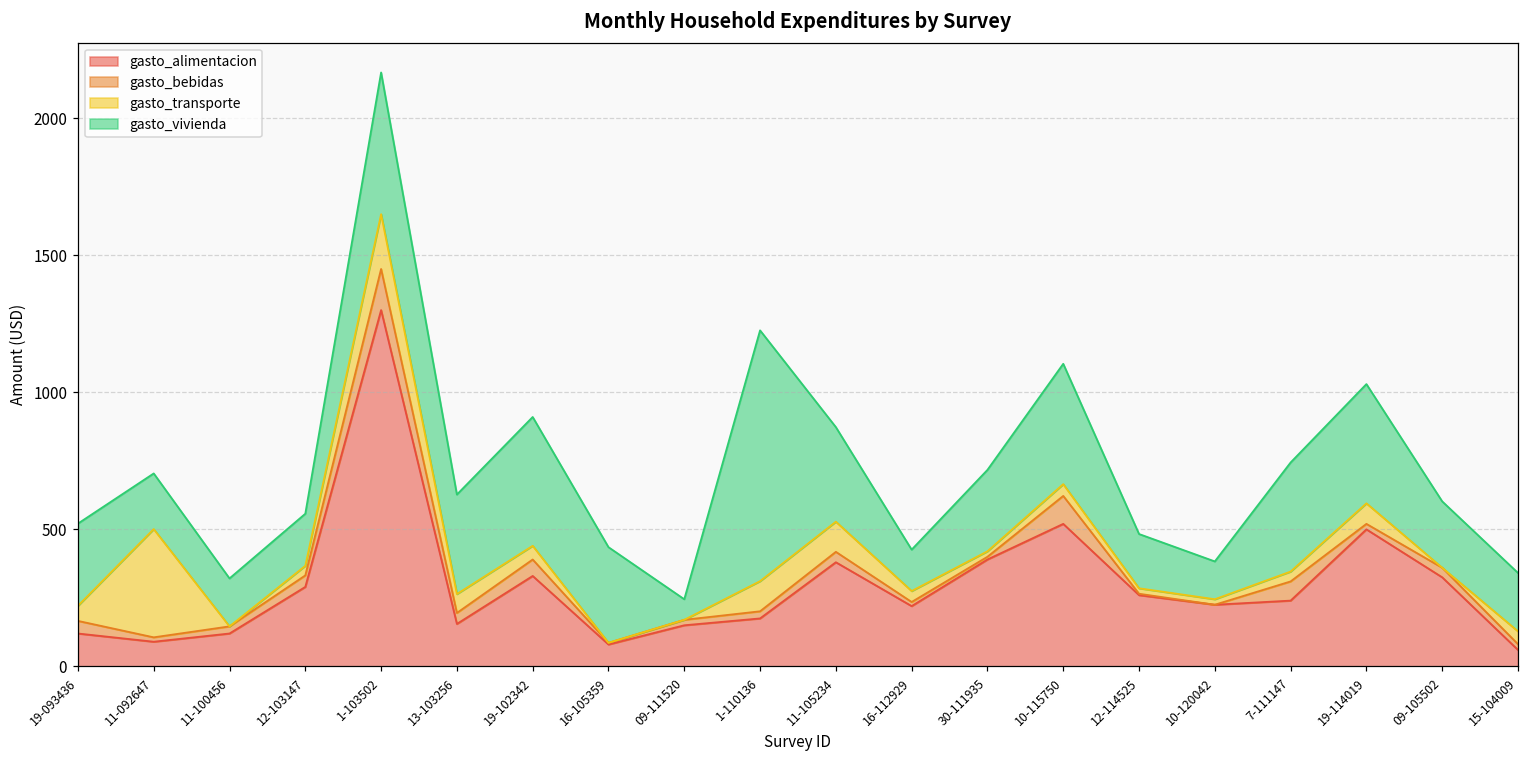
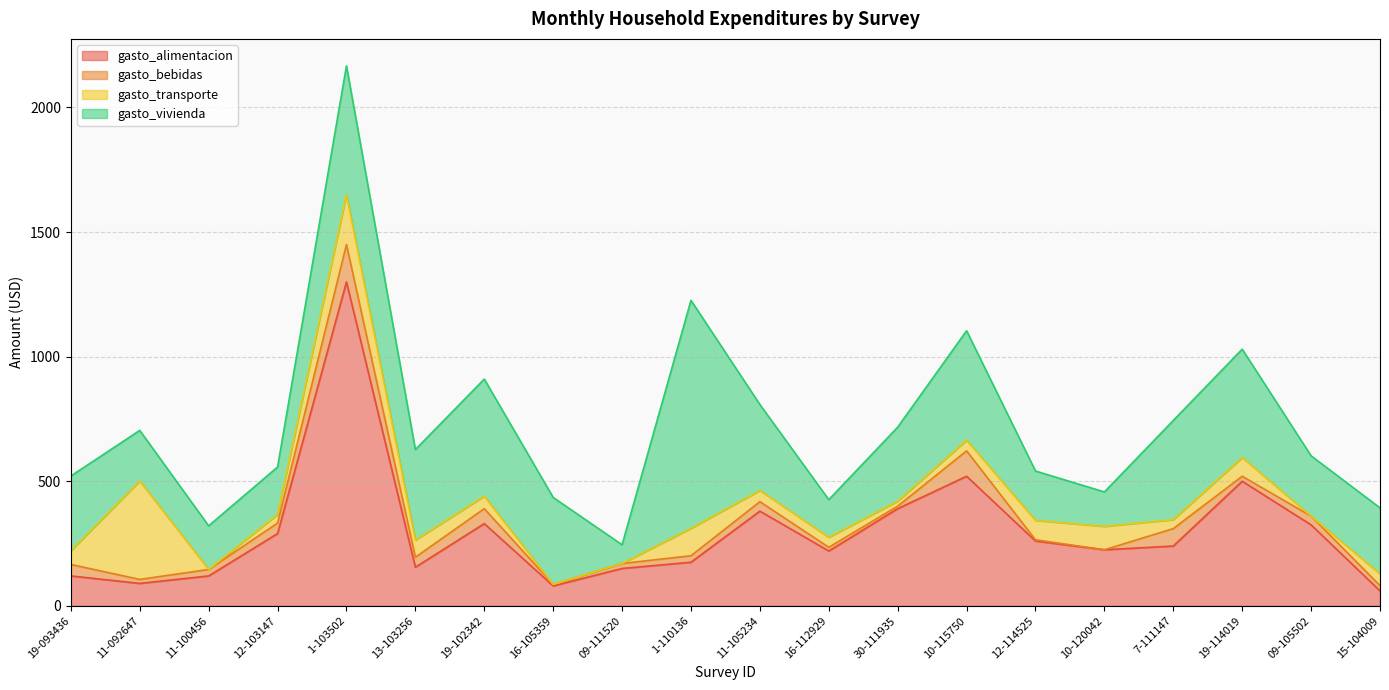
gasto_transporte, 11-105234: 110 -> 50
gasto_transporte, 12-114525: 20 -> 80
gasto_transporte, 10-120042: 20 -> 90
gasto_vivienda, 15-104009: 210 -> 270
